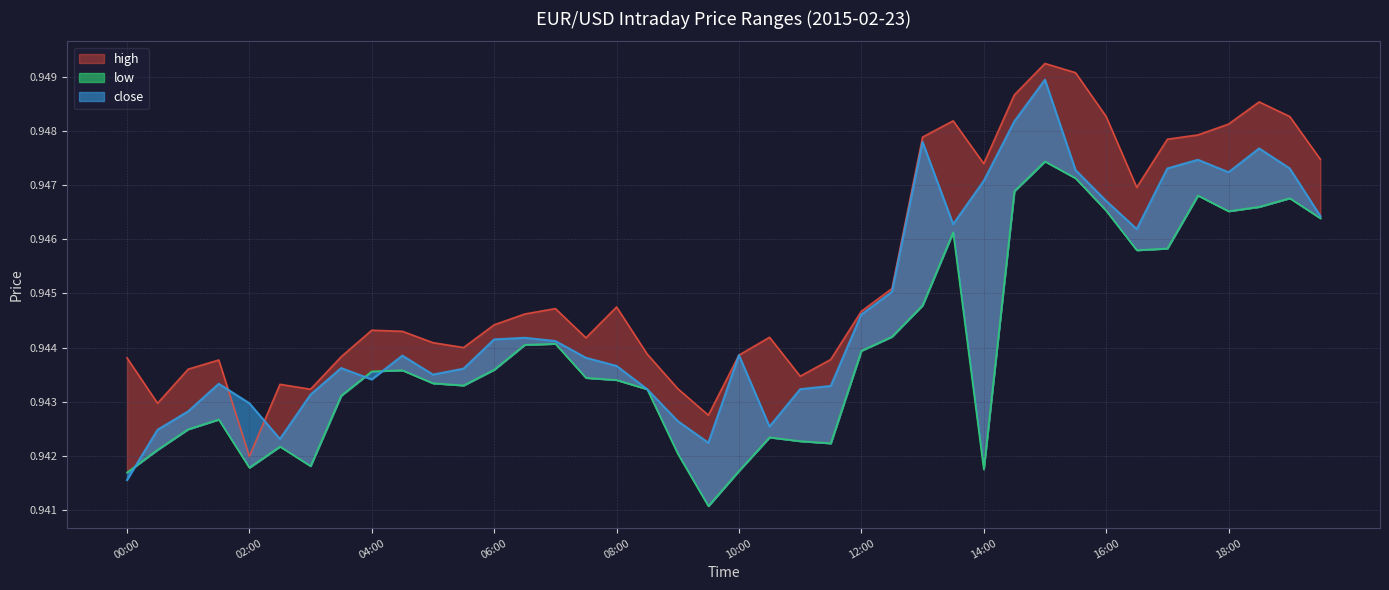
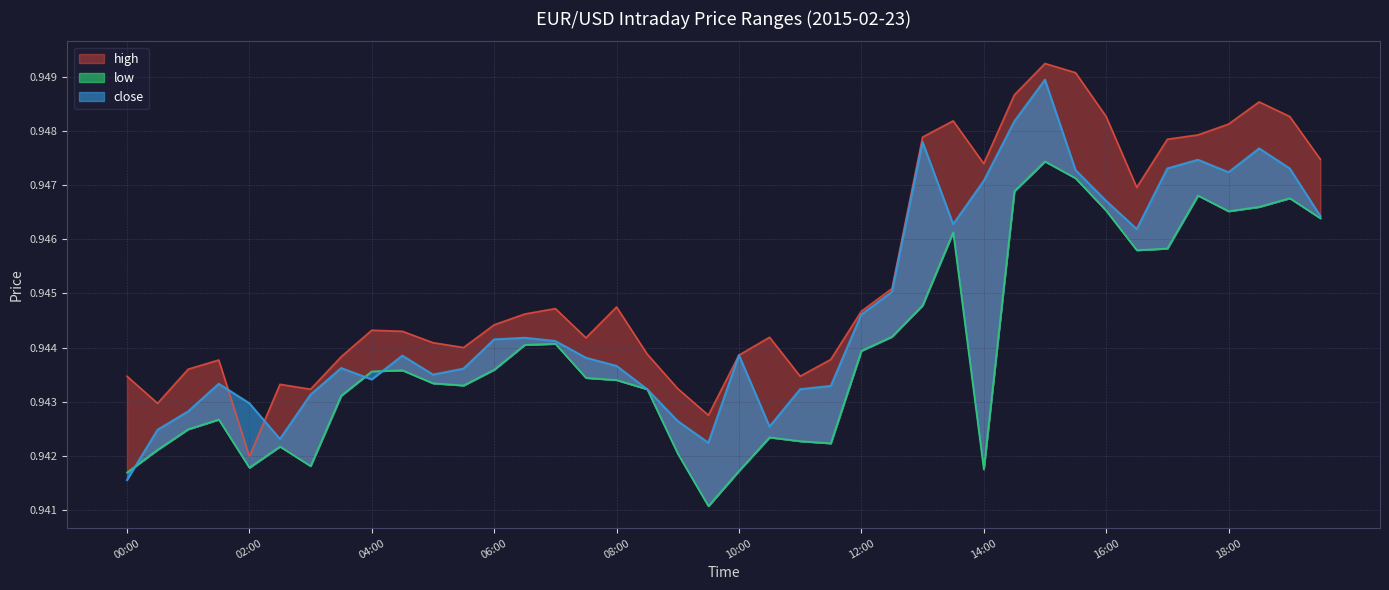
high, 00:00: 0.9438 -> 0.9435
